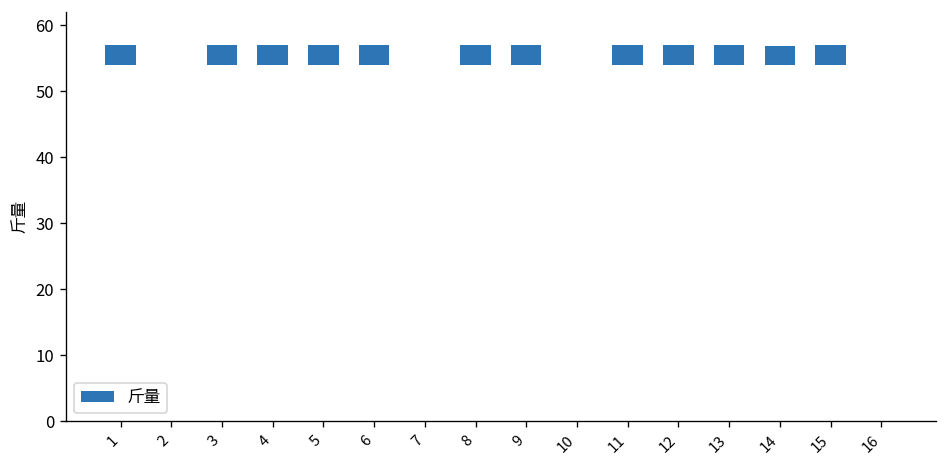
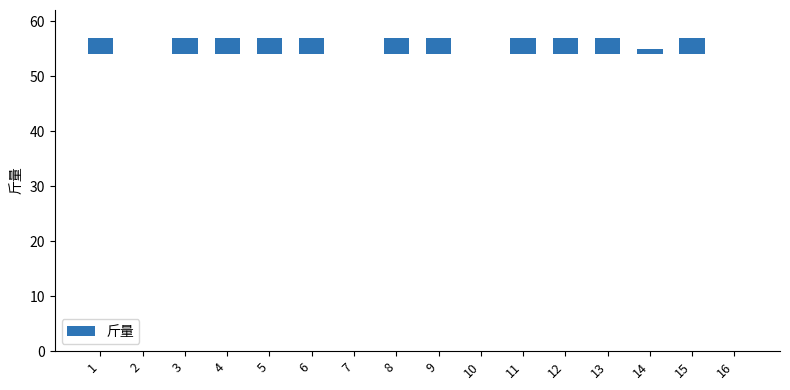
14: 57 -> 55
